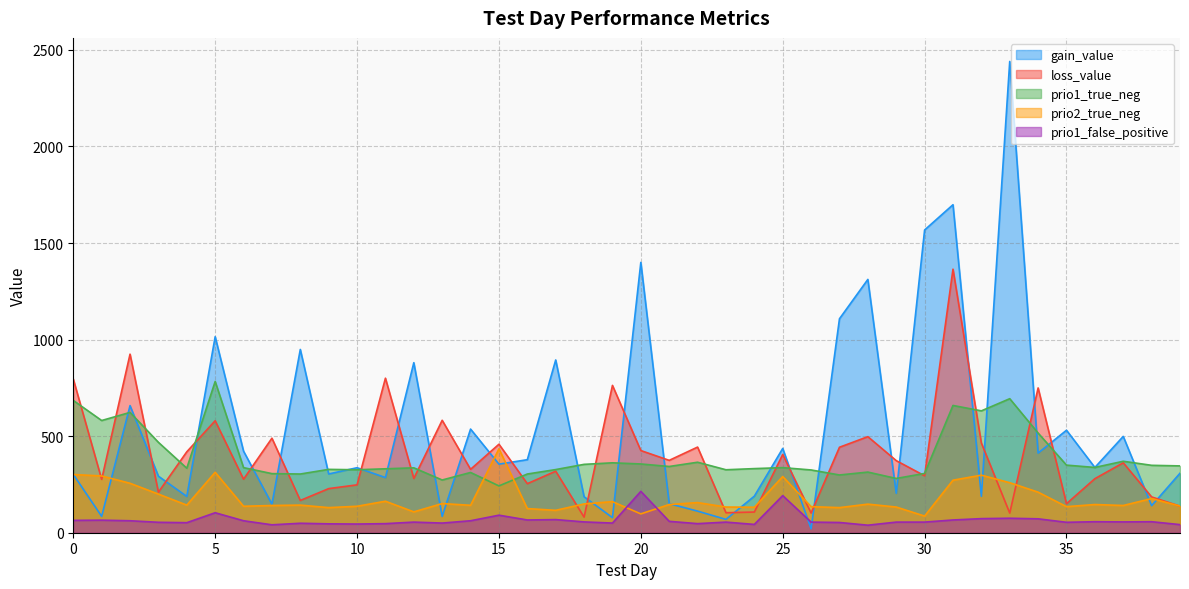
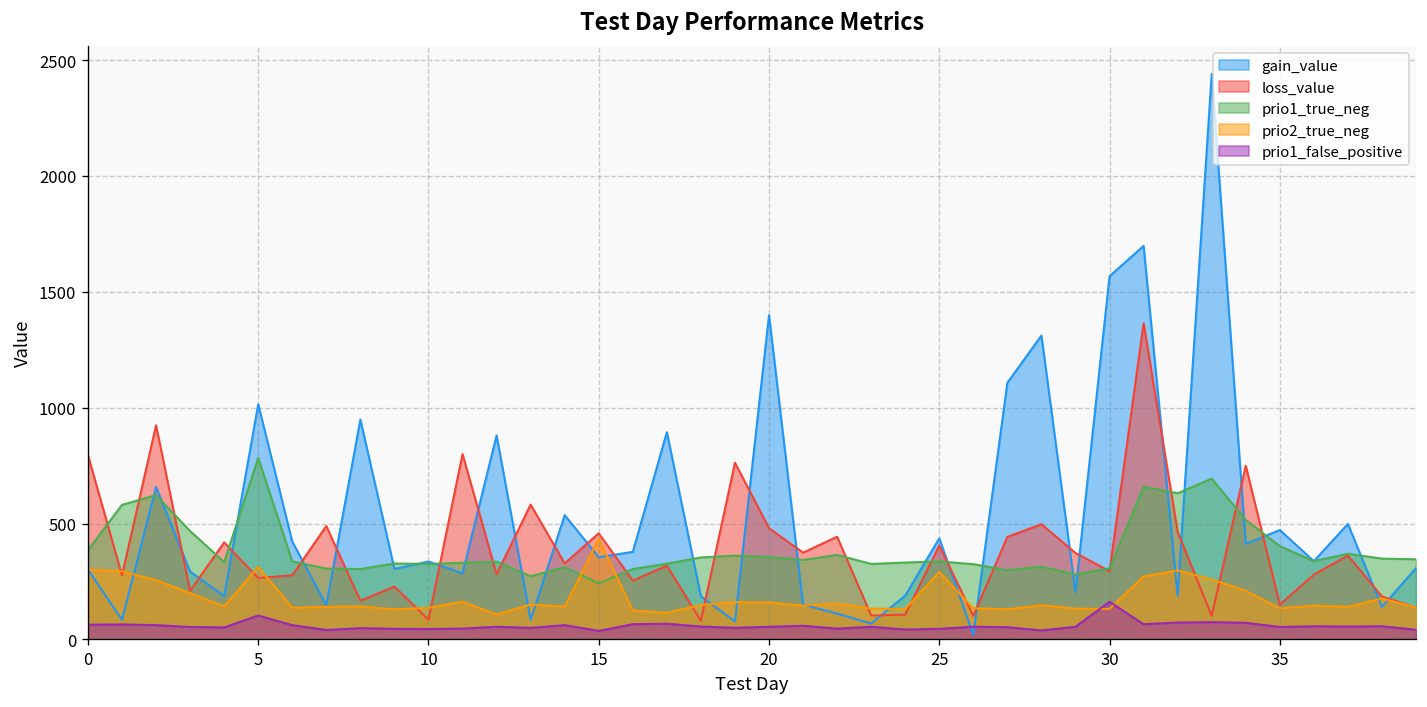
prio1_true_neg, 0: 690 -> 390
loss_value, 5: 580 -> 270
loss_value, 10: 250 -> 90
prio1_false_positive, 15: 90 -> 40
loss_value, 20: 430 -> 480
prio2_true_neg, 20: 100 -> 160
prio1_false_positive, 20: 210 -> 60
prio1_false_positive, 25: 190 -> 50
prio2_true_neg, 30: 90 -> 130
prio1_false_positive, 30: 60 -> 160
gain_value, 35: 530 -> 470
prio1_true_neg, 35: 350 -> 400
